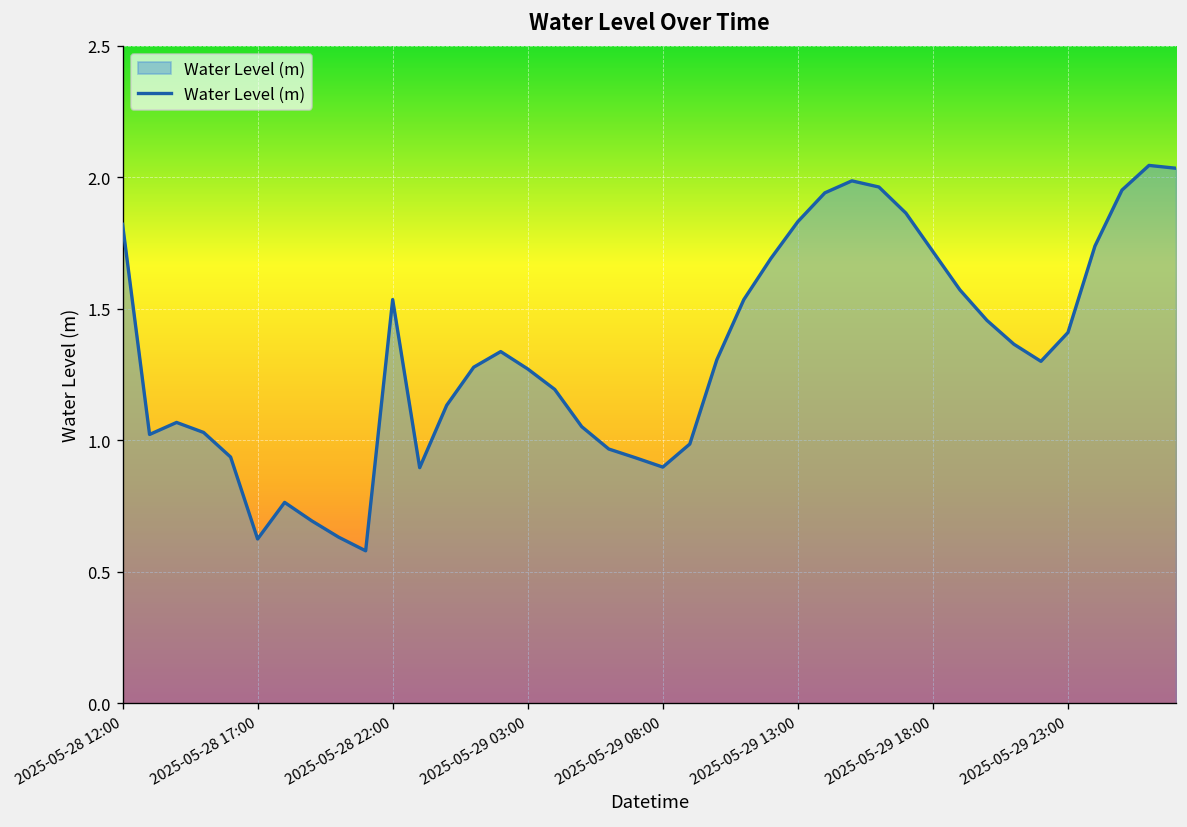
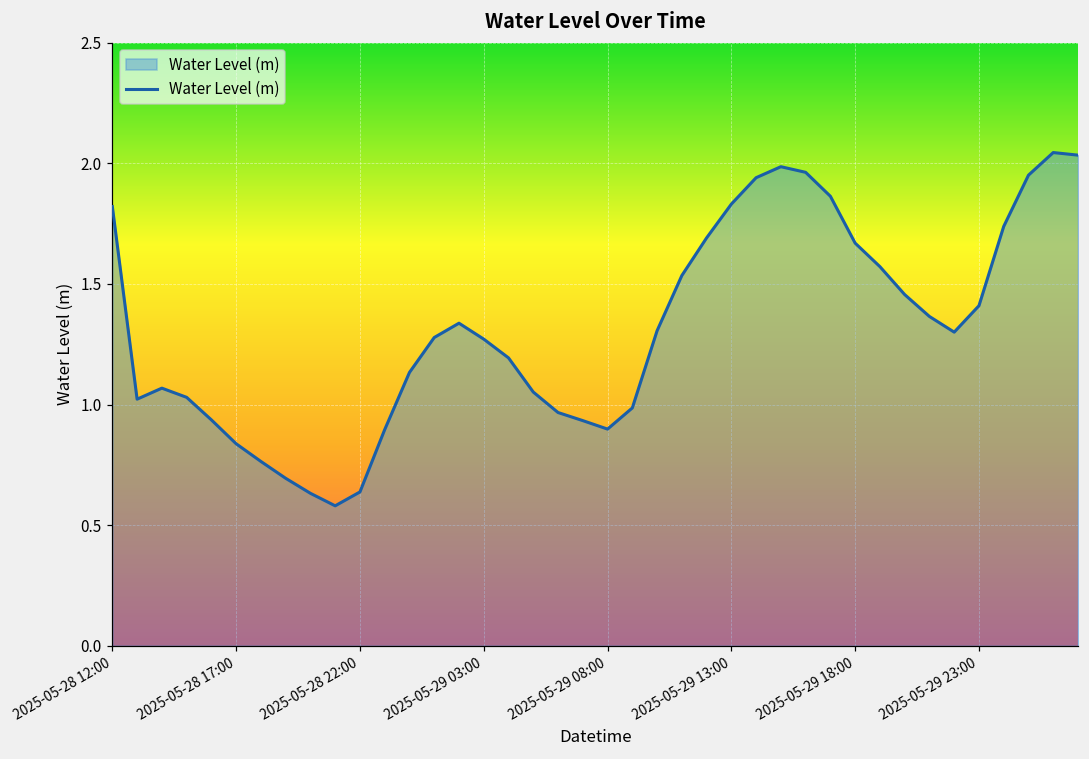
2025-05-28 17:00: 0.63 -> 0.84
2025-05-28 22:00: 1.54 -> 0.64
2025-05-29 18:00: 1.72 -> 1.67
